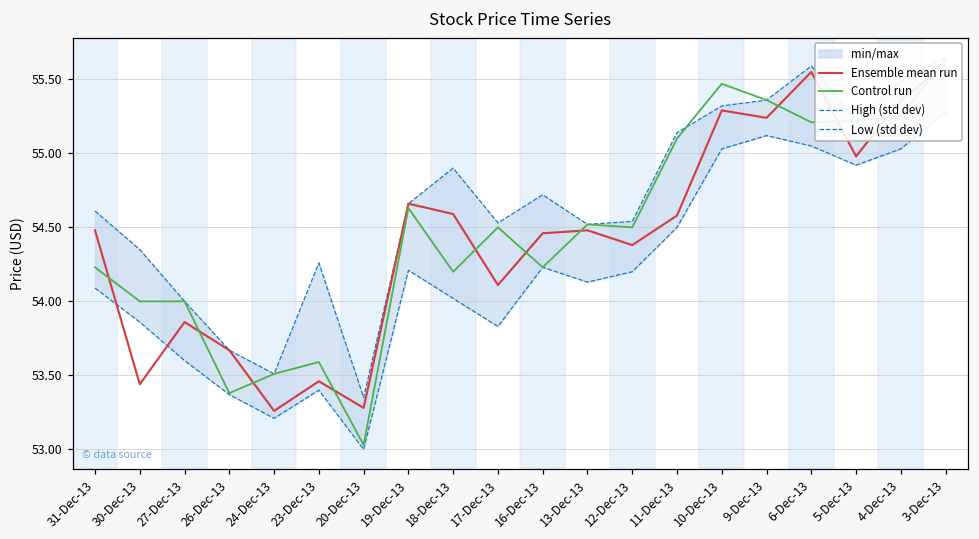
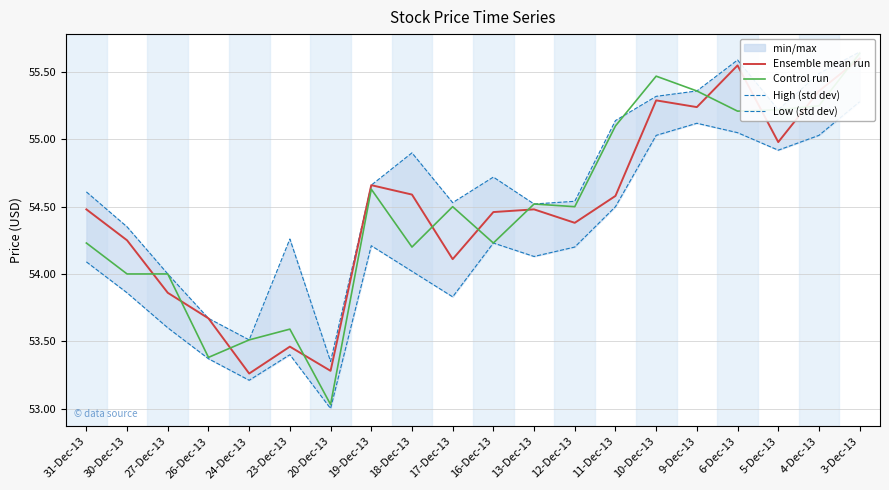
Ensemble mean run, 30-Dec-13: 53.44 -> 54.25
